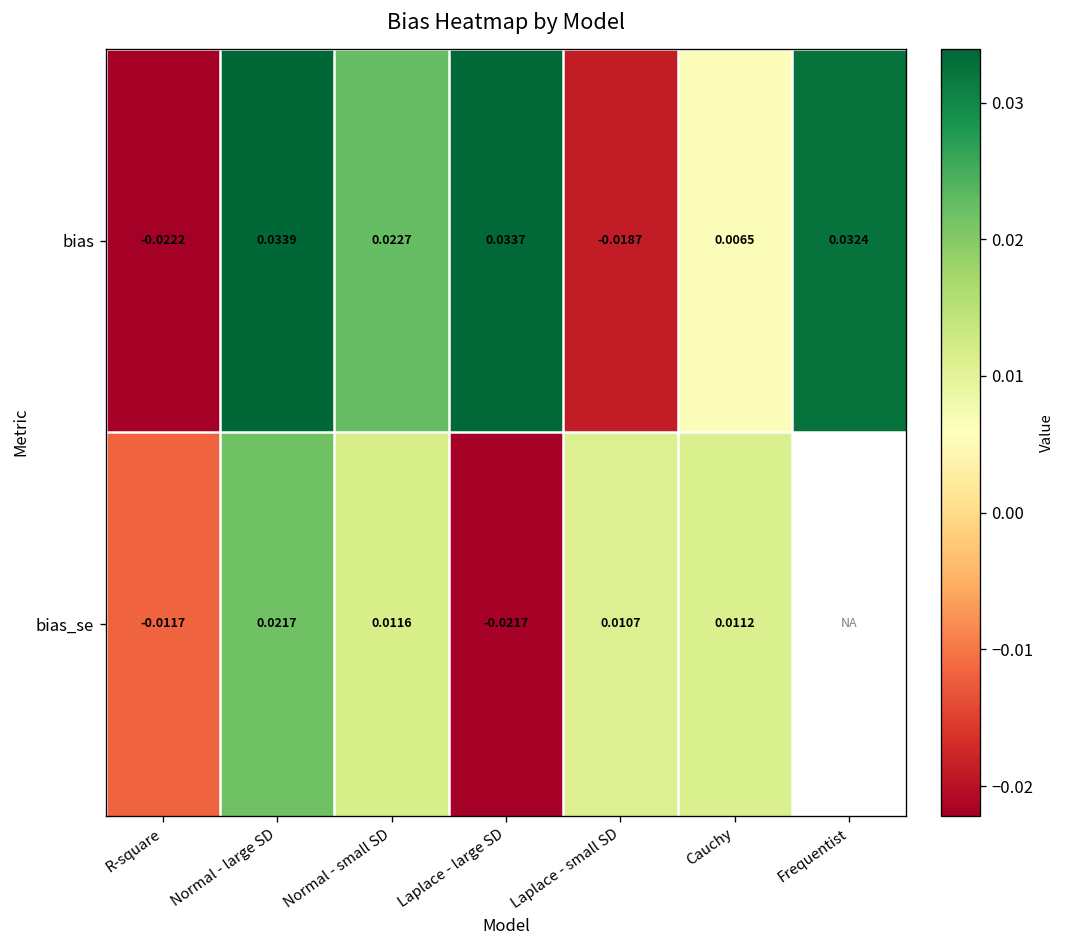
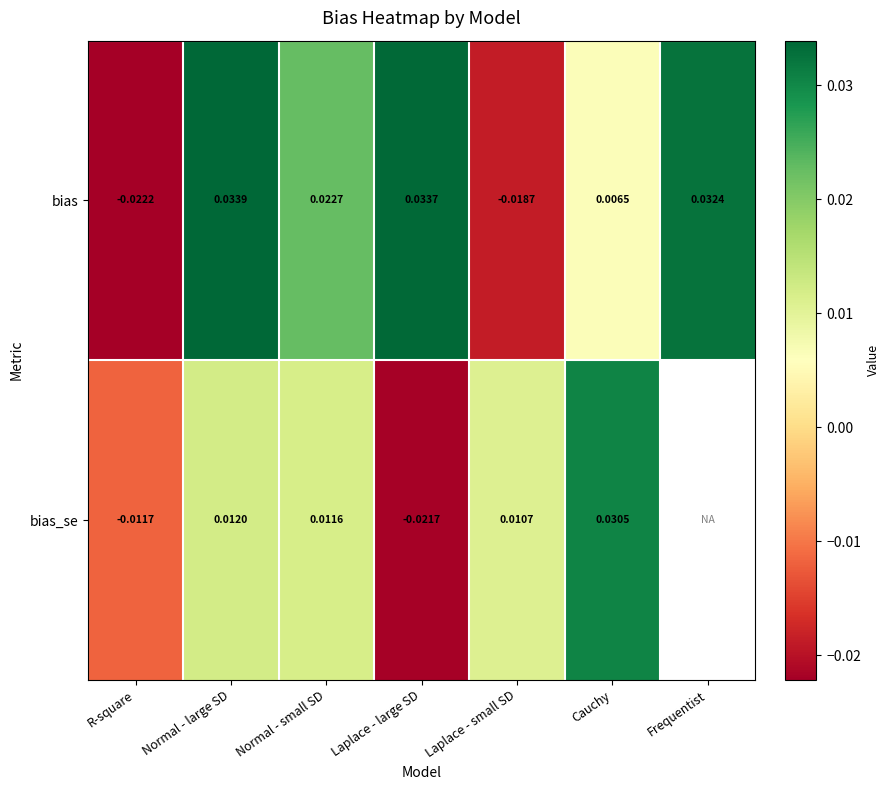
bias_se, Normal - large SD: 0.0217 -> 0.0120
bias_se, Cauchy: 0.0112 -> 0.0305
